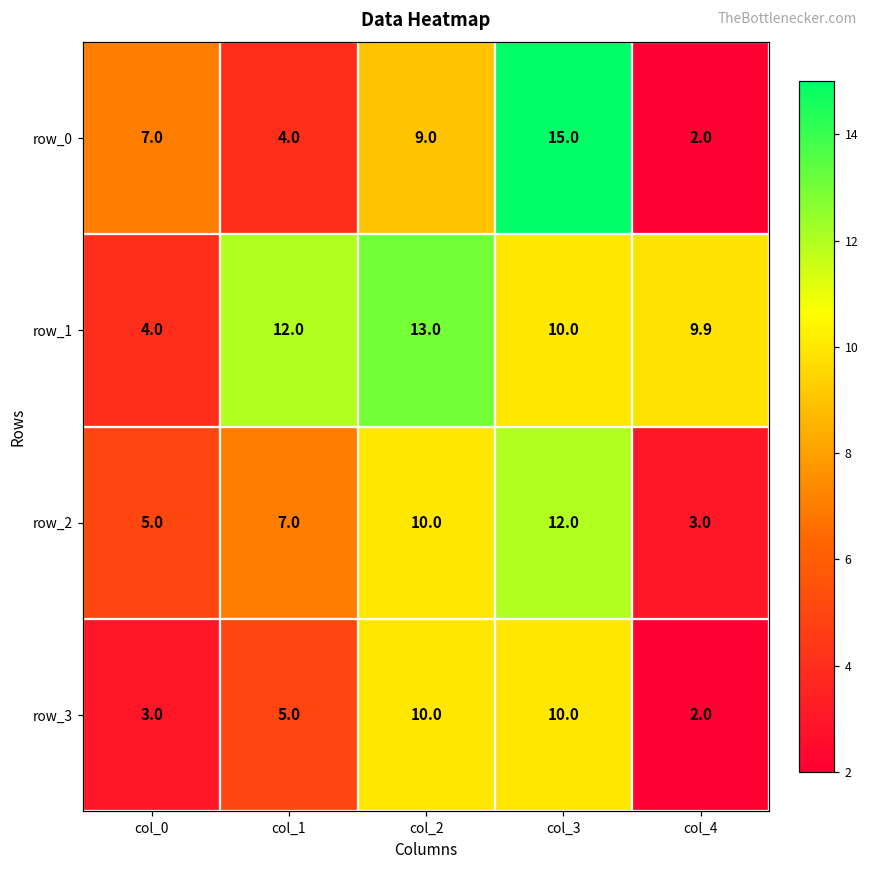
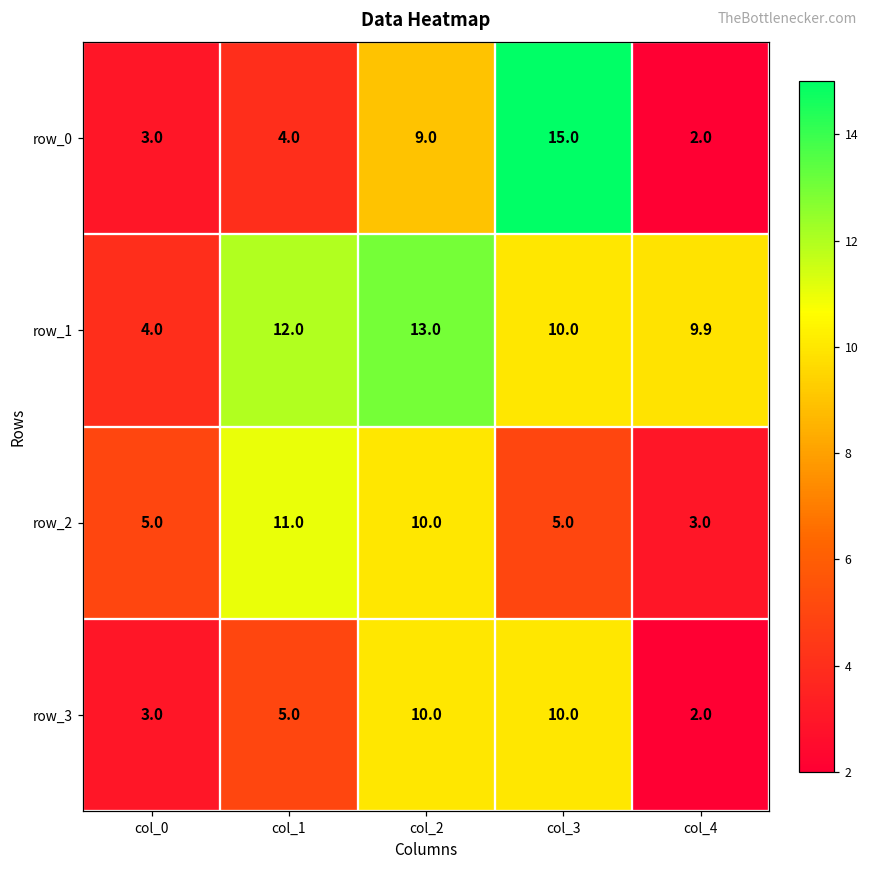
row_0, col_0: 7.0 -> 3.0
row_2, col_1: 7.0 -> 11.0
row_2, col_3: 12.0 -> 5.0
